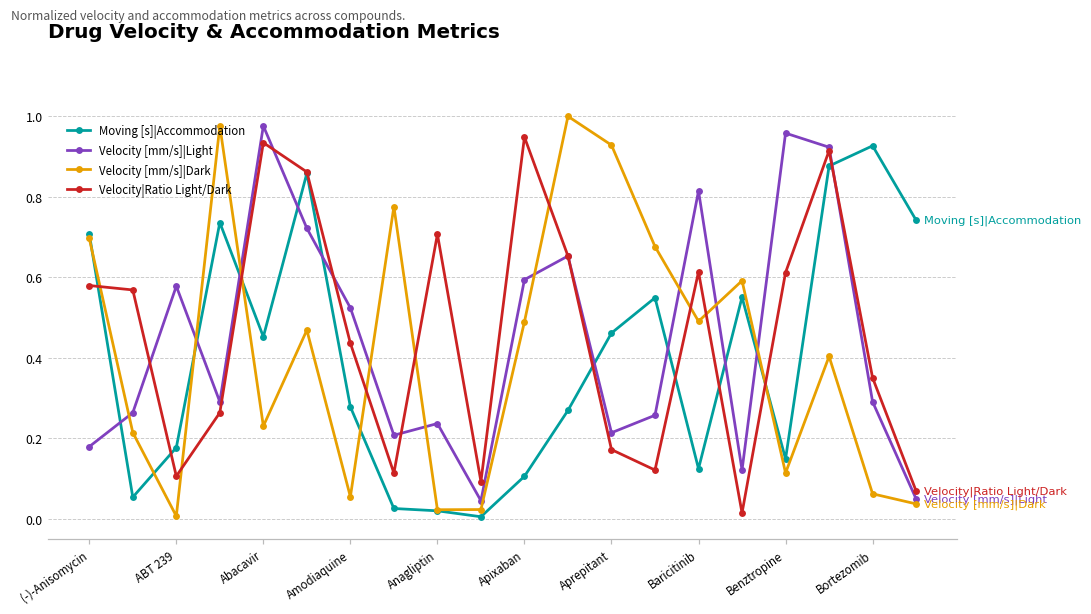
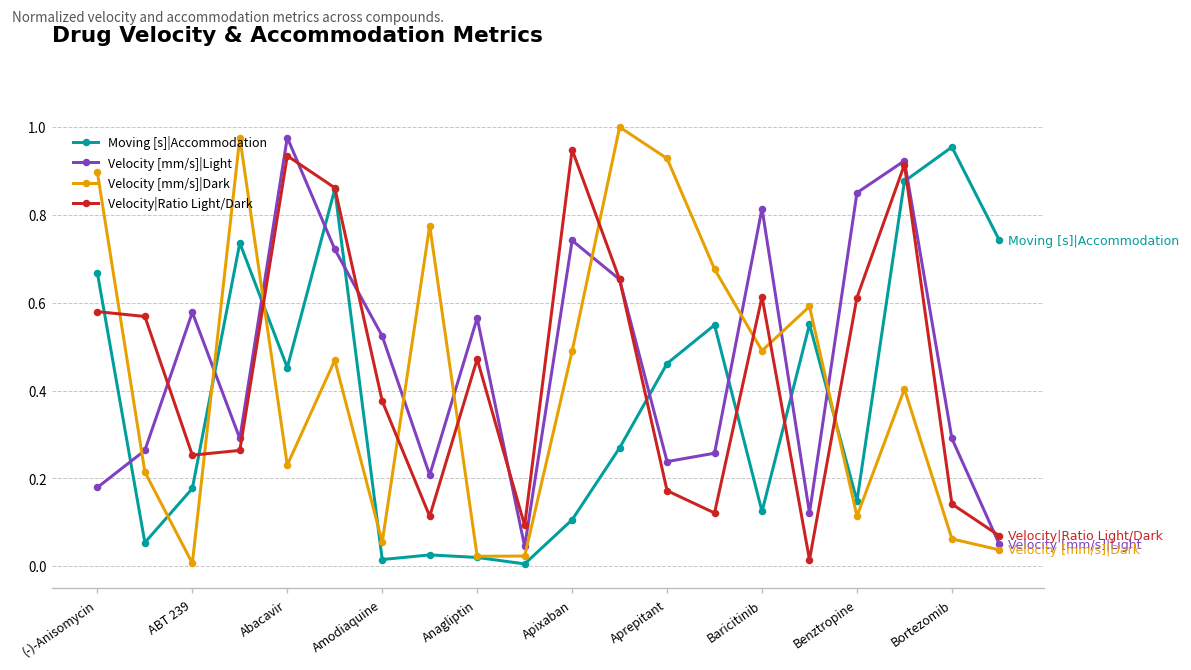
Moving [s]|Accommodation, (-)-Anisomycin: 0.71 -> 0.67
Velocity [mm/s]|Dark, (-)-Anisomycin: 0.70 -> 0.90
Velocity|Ratio Light/Dark, ABT 239: 0.11 -> 0.25
Moving [s]|Accommodation, Amodiaquine: 0.28 -> 0.02
Velocity|Ratio Light/Dark, Amodiaquine: 0.44 -> 0.38
Velocity [mm/s]|Light, Anagliptin: 0.24 -> 0.57
Velocity|Ratio Light/Dark, Anagliptin: 0.71 -> 0.47
Velocity [mm/s]|Light, Apixaban: 0.59 -> 0.74
Velocity [mm/s]|Light, Aprepitant: 0.21 -> 0.24
Velocity [mm/s]|Light, Benztropine: 0.96 -> 0.85
Moving [s]|Accommodation, Bortezomib: 0.93 -> 0.95
Velocity|Ratio Light/Dark, Bortezomib: 0.35 -> 0.14
